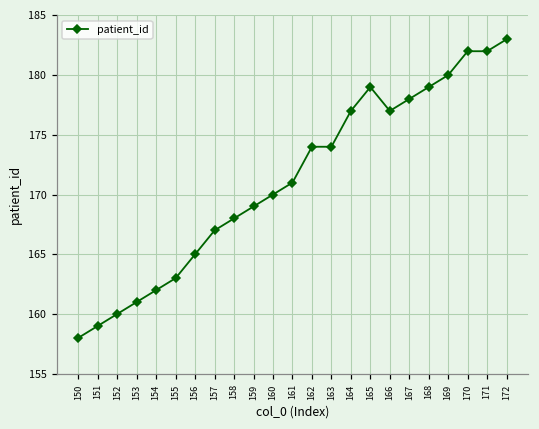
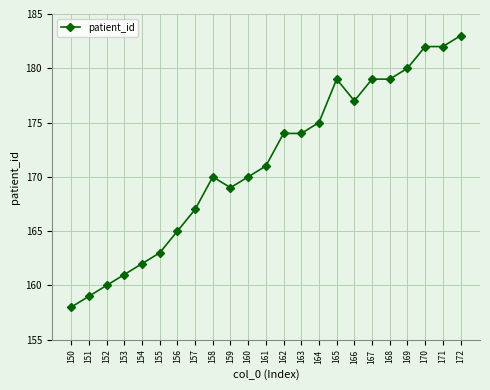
158: 168 -> 170
164: 177 -> 175
167: 178 -> 179
